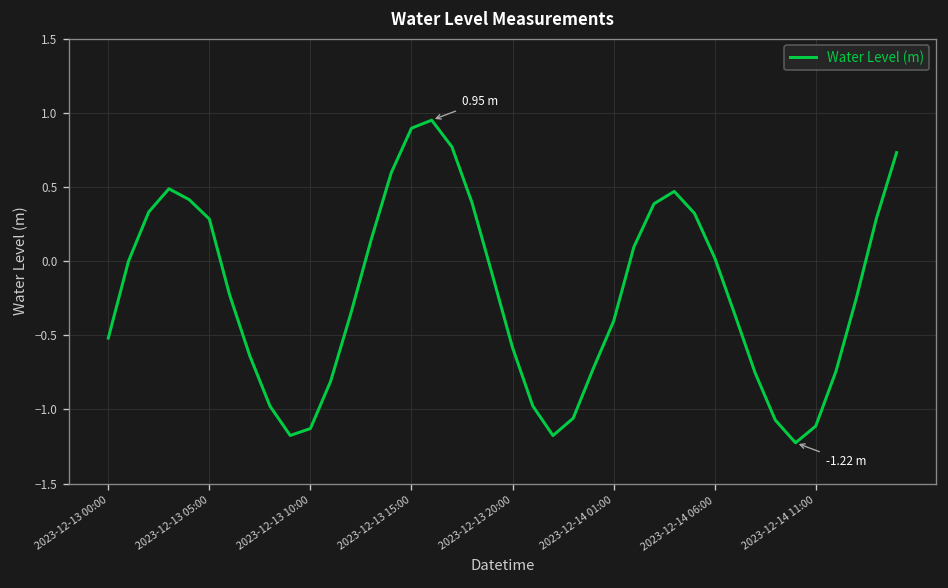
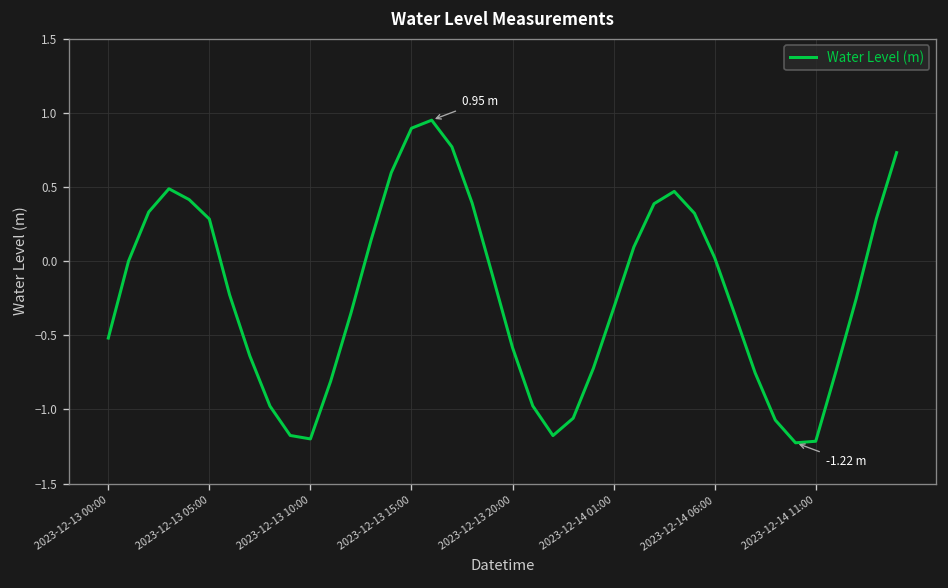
2023-12-13 10:00: -1.13 -> -1.20
2023-12-14 01:00: -0.41 -> -0.32
2023-12-14 11:00: -1.11 -> -1.21
